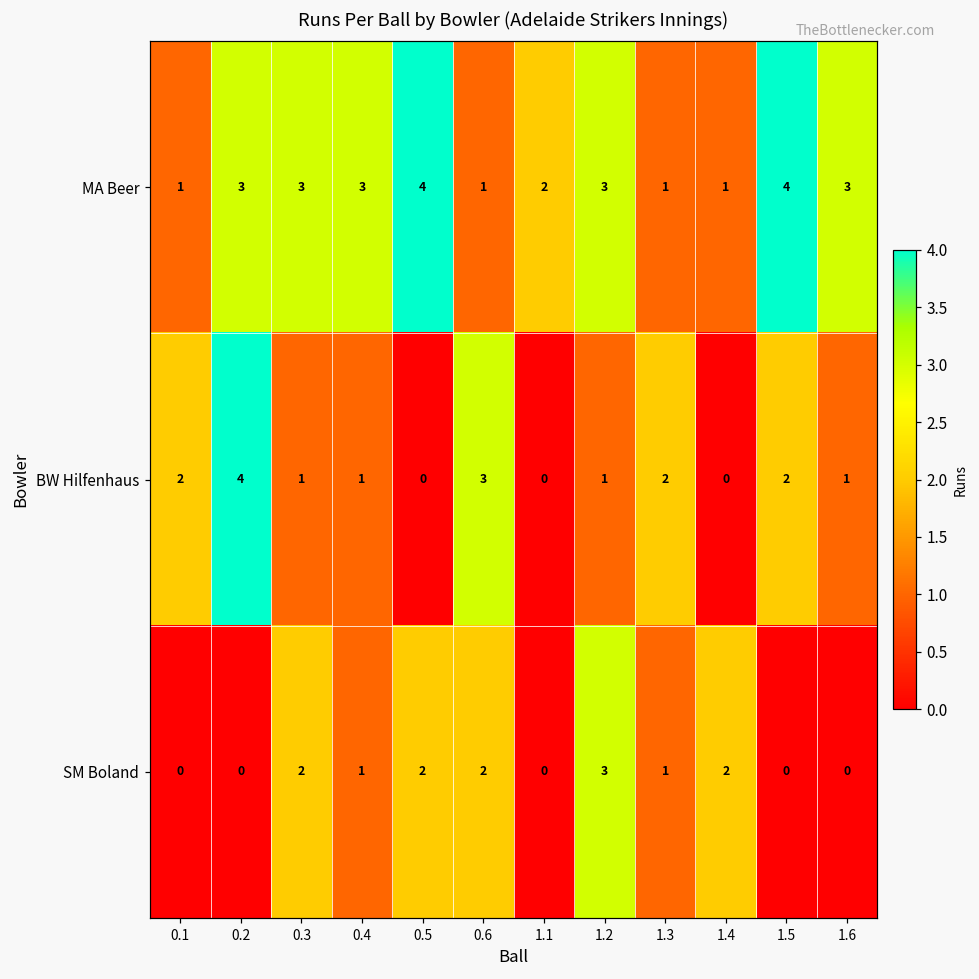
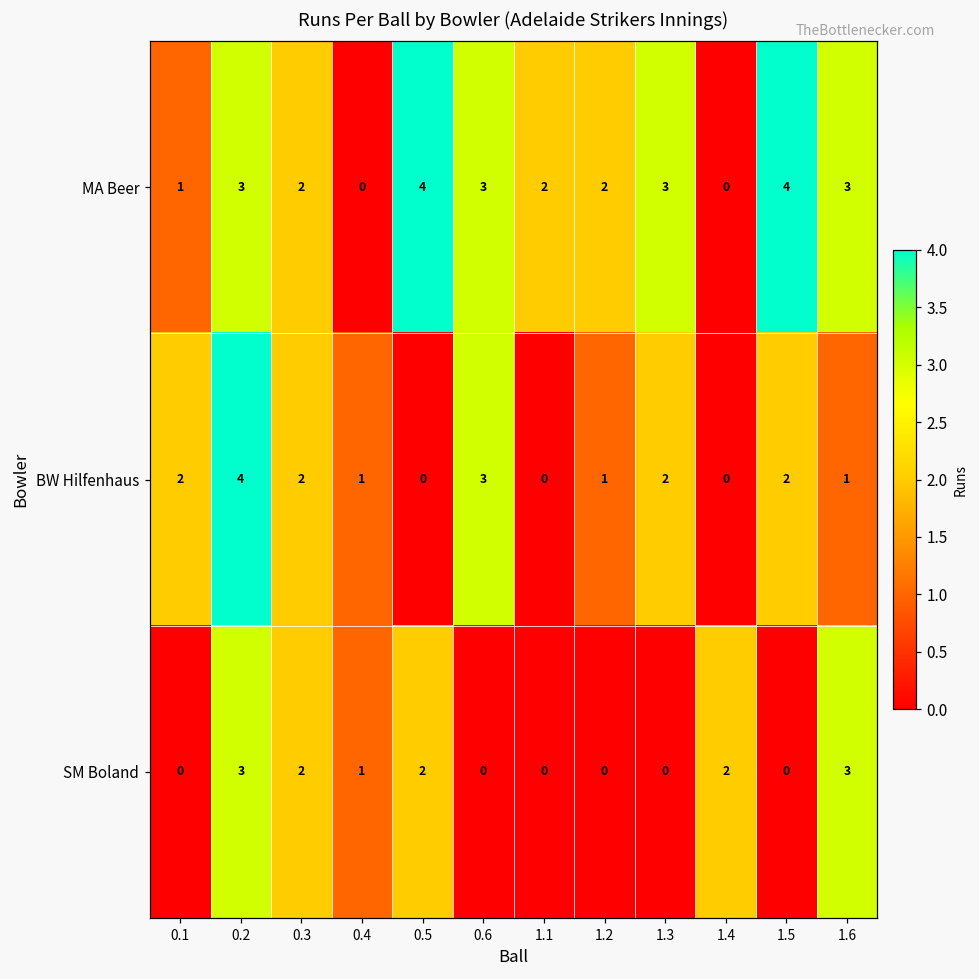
MA Beer, 0.3: 3 -> 2
MA Beer, 0.4: 3 -> 0
MA Beer, 0.6: 1 -> 3
MA Beer, 1.2: 3 -> 2
MA Beer, 1.3: 1 -> 3
MA Beer, 1.4: 1 -> 0
BW Hilfenhaus, 0.3: 1 -> 2
SM Boland, 0.2: 0 -> 3
SM Boland, 0.6: 2 -> 0
SM Boland, 1.2: 3 -> 0
SM Boland, 1.3: 1 -> 0
SM Boland, 1.6: 0 -> 3
